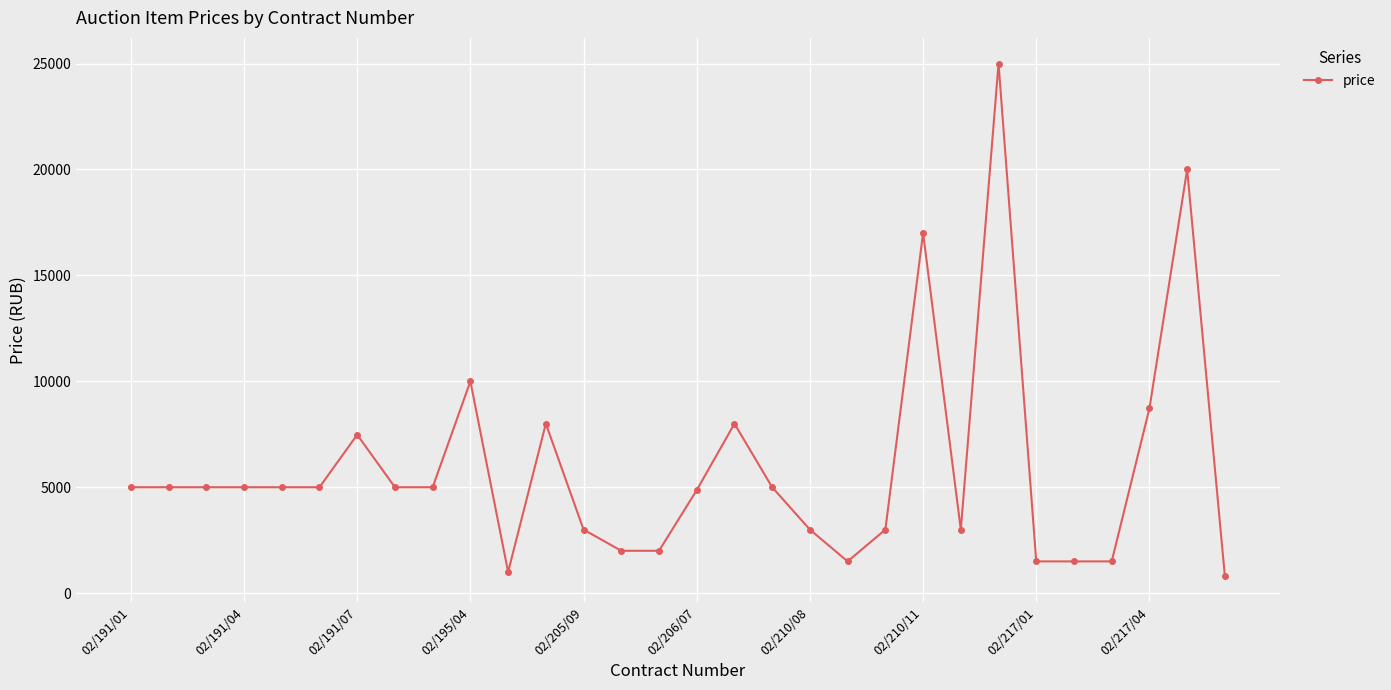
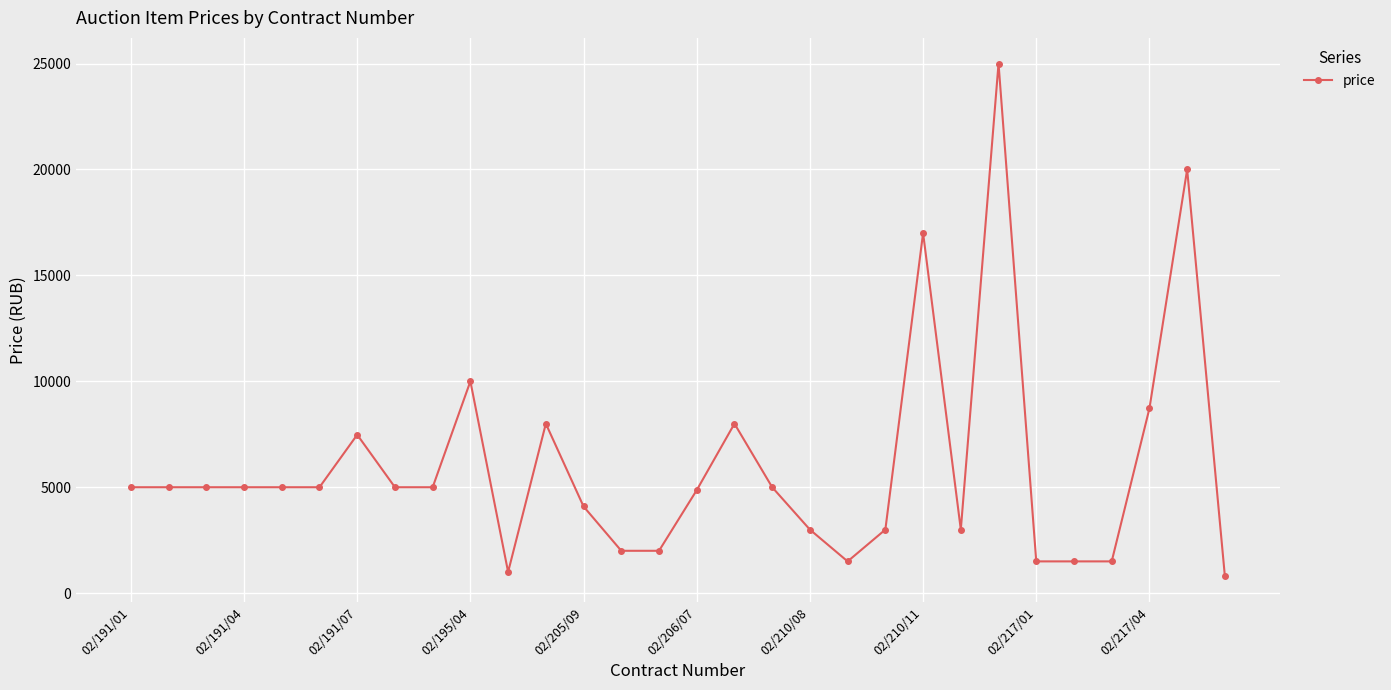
02/205/09: 3000 -> 4100
